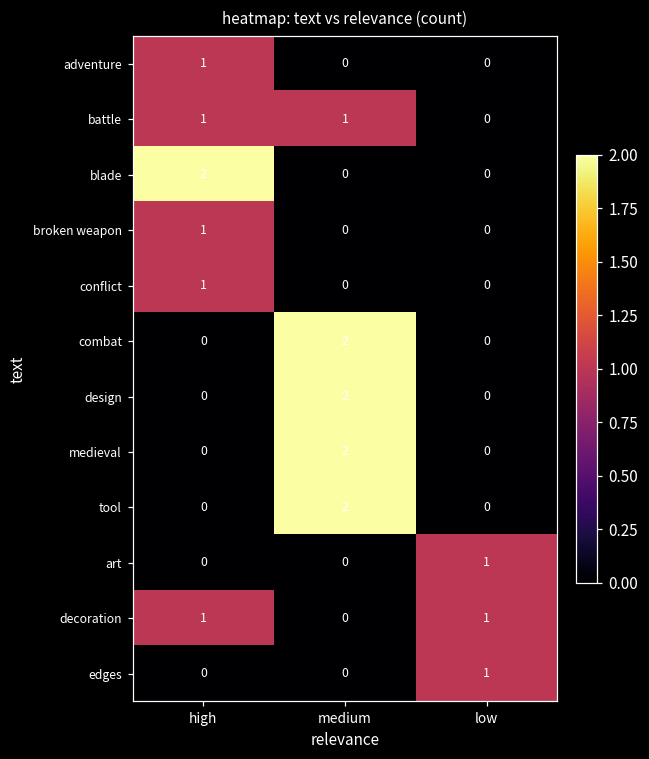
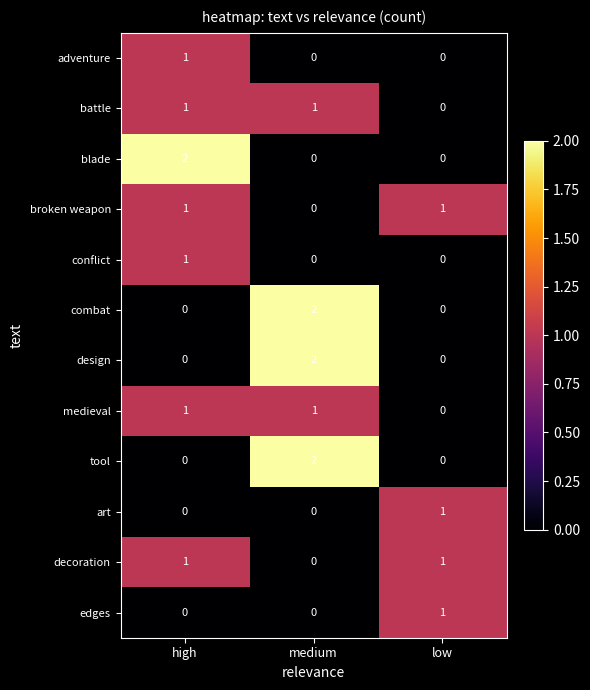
broken weapon, low: 0 -> 1
medieval, high: 0 -> 1
medieval, medium: 2 -> 1
